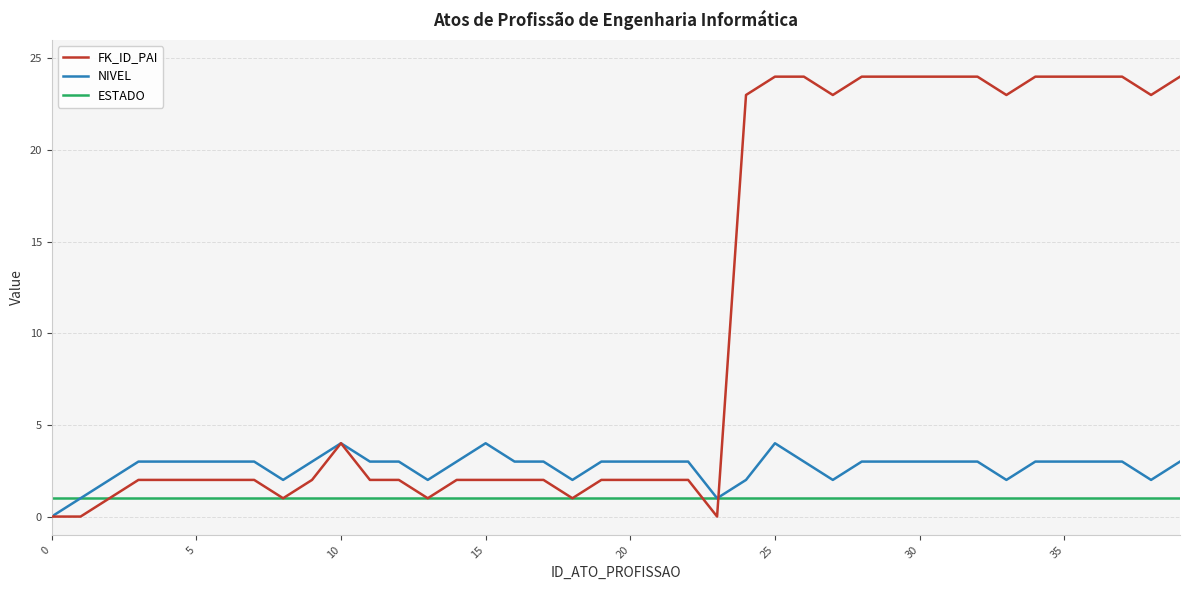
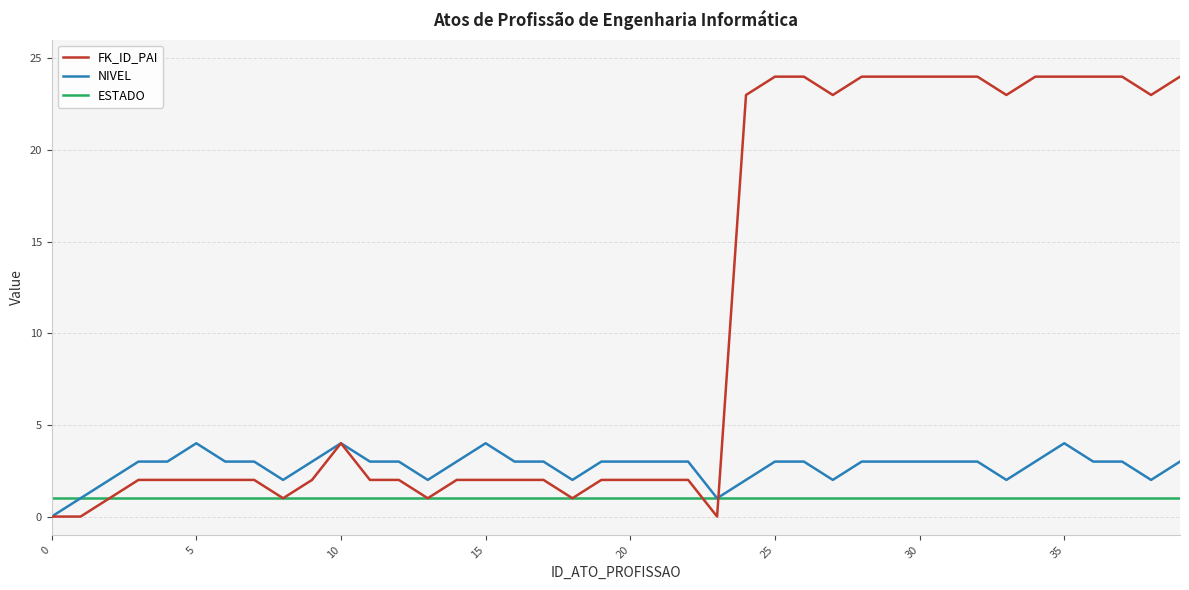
NIVEL, 5: 3 -> 4
NIVEL, 25: 4 -> 3
NIVEL, 35: 3 -> 4
